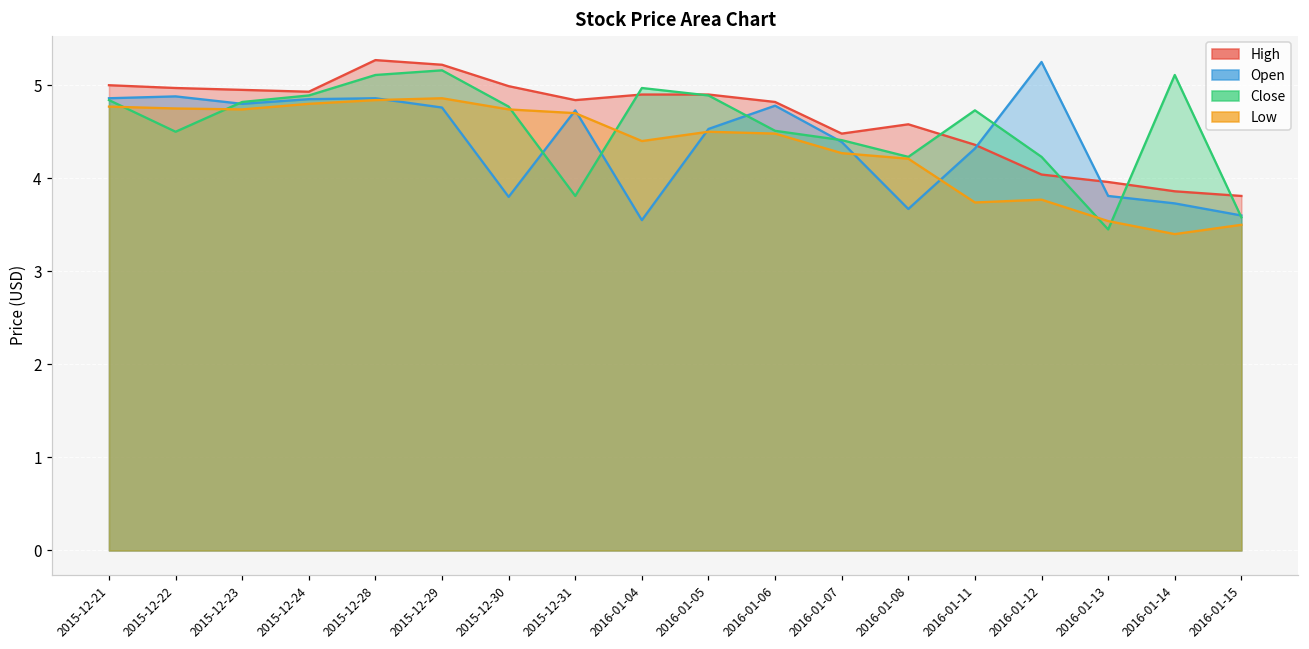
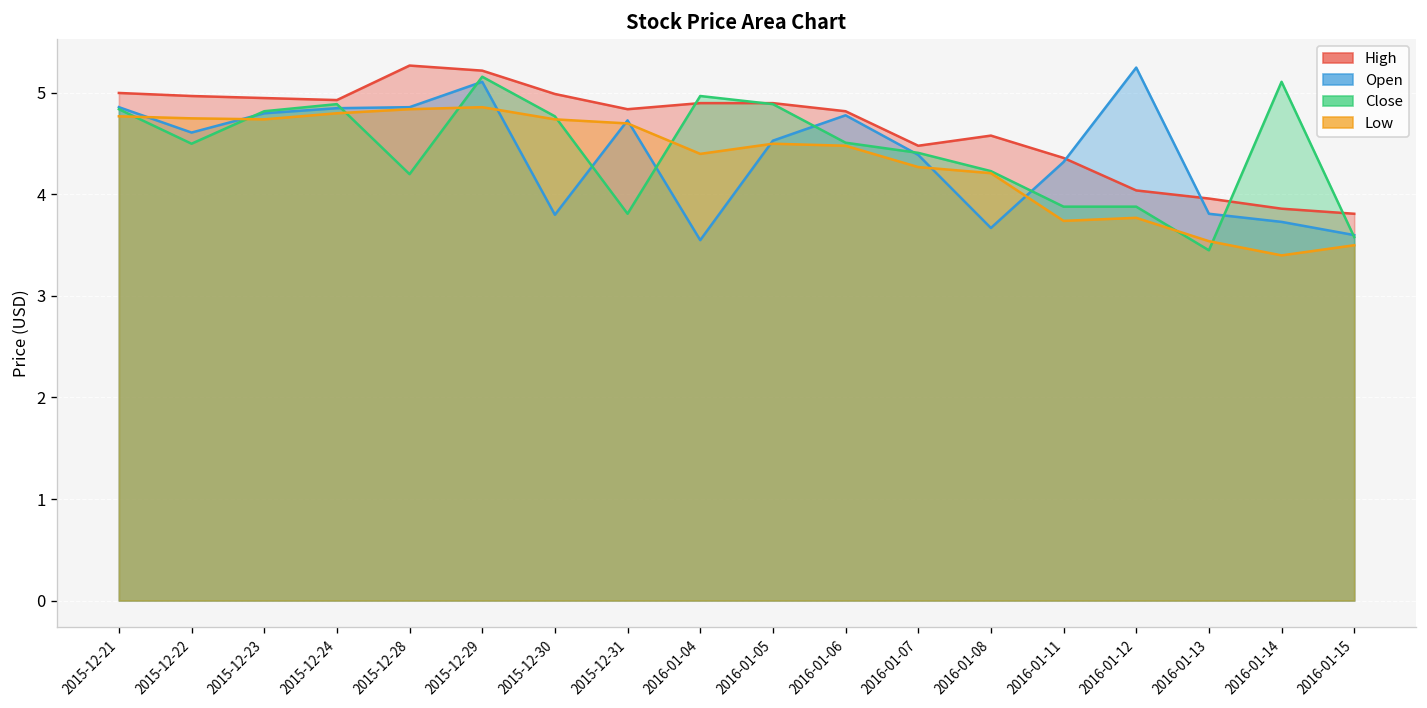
Open, 2015-12-22: 4.9 -> 4.6
Close, 2015-12-28: 5.1 -> 4.2
Open, 2015-12-29: 4.8 -> 5.1
Close, 2016-01-11: 4.7 -> 3.9
Close, 2016-01-12: 4.2 -> 3.9
